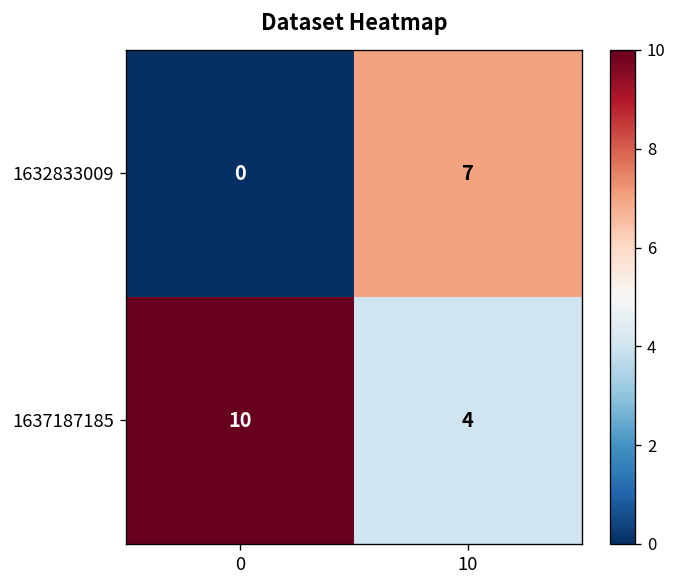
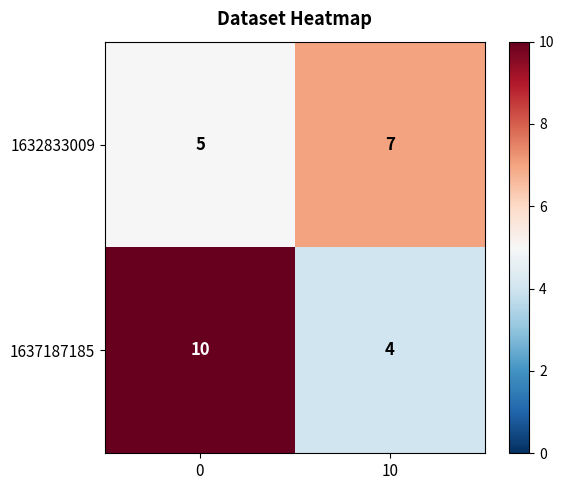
1632833009, 0: 0 -> 5
